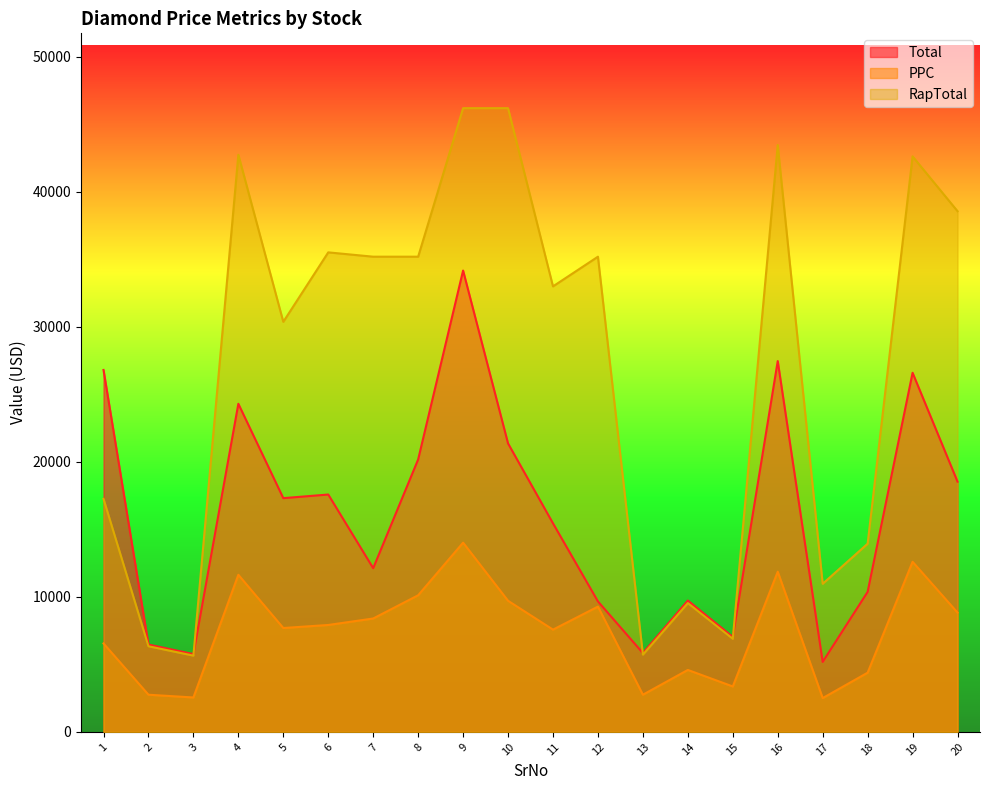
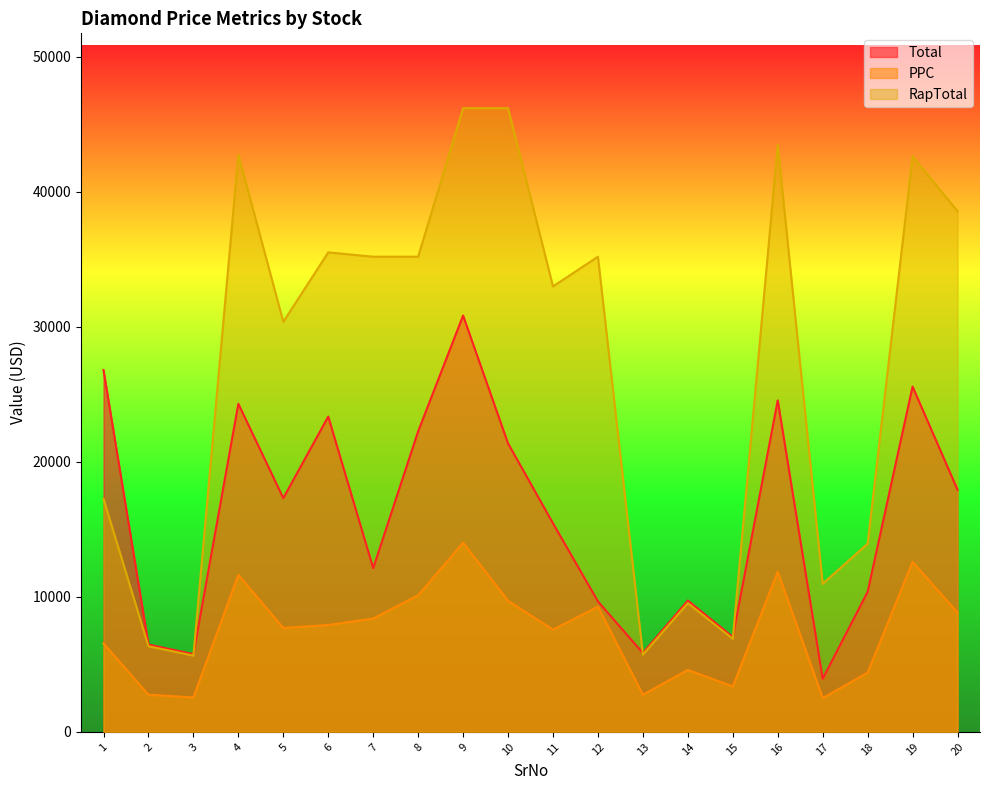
Total, 6: 17600 -> 23400
Total, 8: 20200 -> 22300
Total, 9: 34200 -> 30800
Total, 16: 27500 -> 24600
Total, 17: 5200 -> 3900
Total, 19: 26600 -> 25600
Total, 20: 18500 -> 17900
